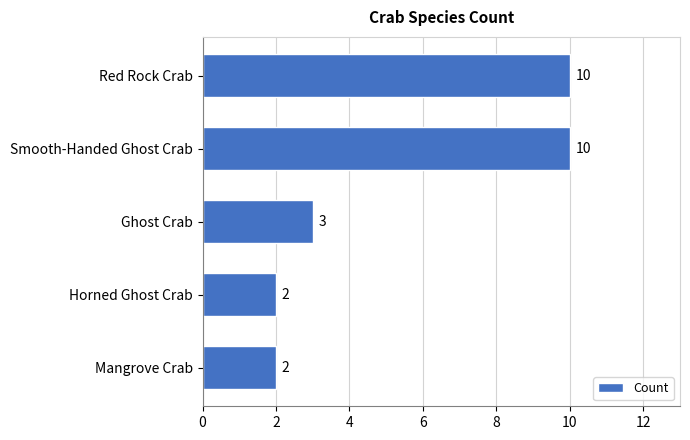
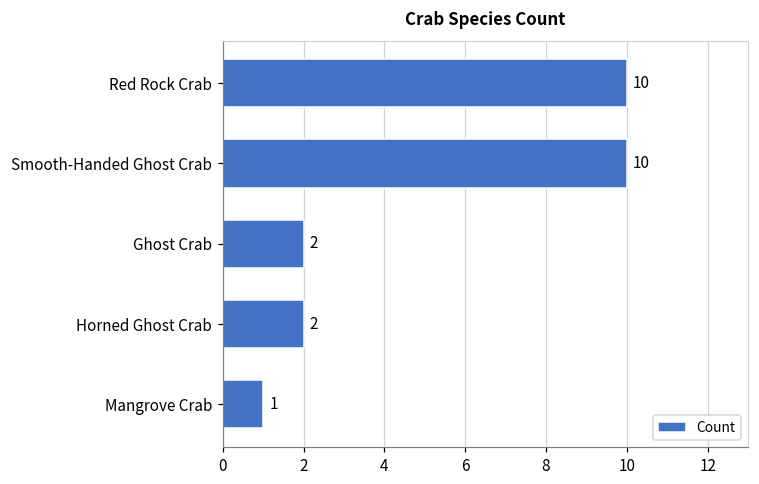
Ghost Crab: 3 -> 2
Mangrove Crab: 2 -> 1
